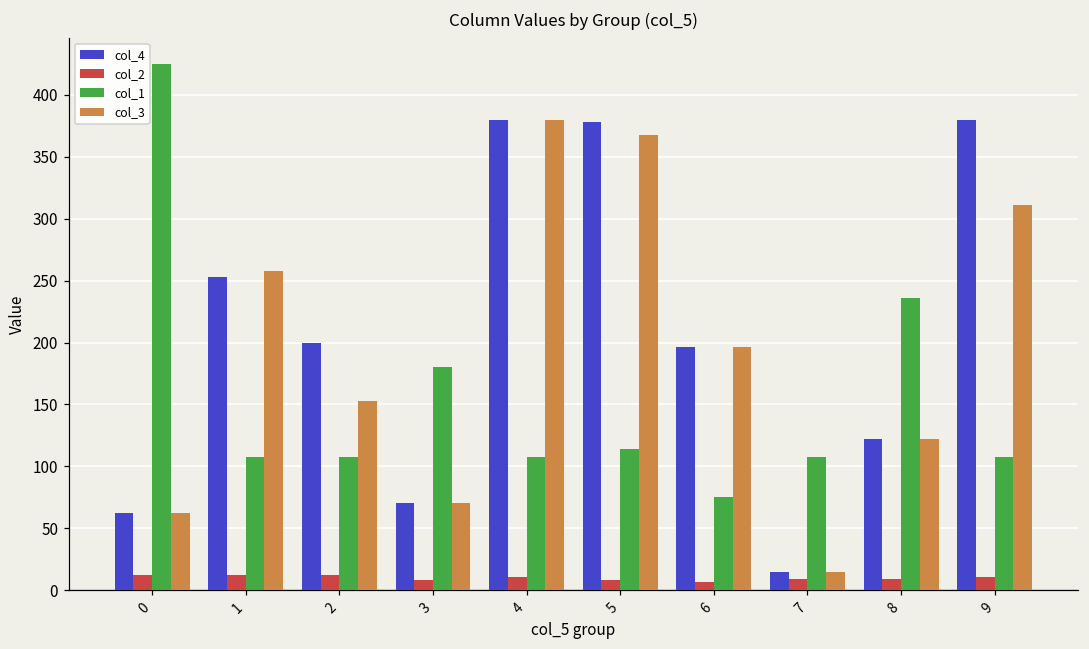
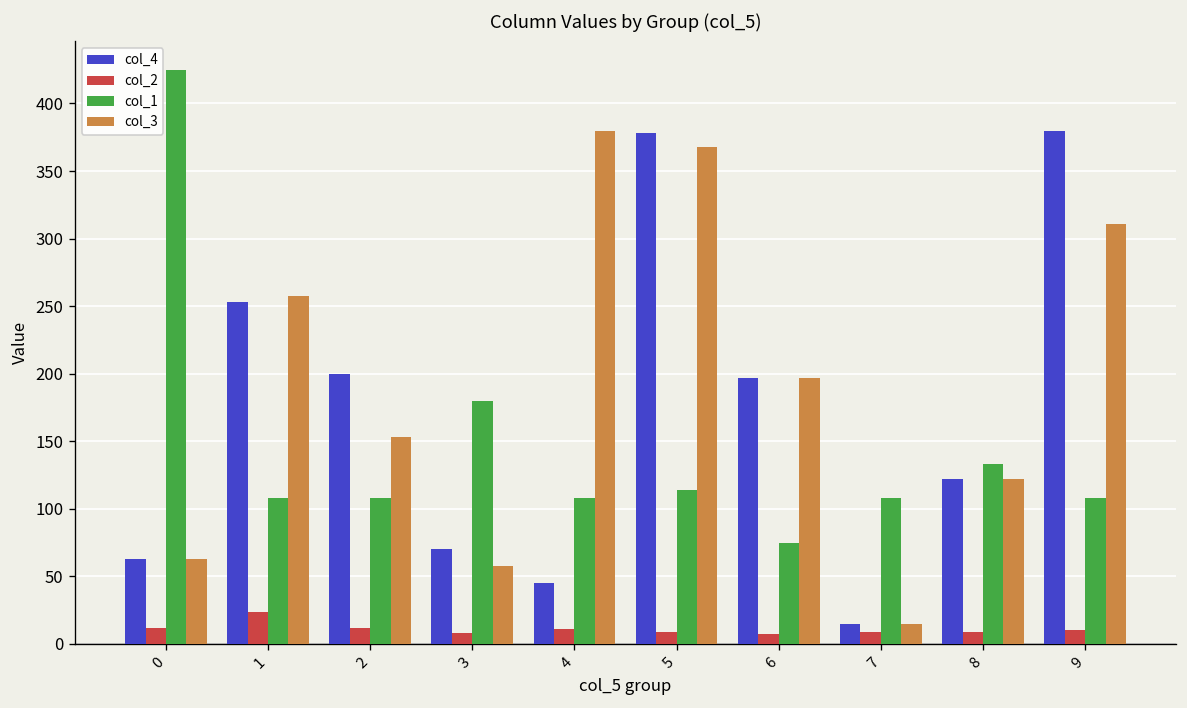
col_2, 1: 12 -> 23
col_3, 3: 70 -> 58
col_4, 4: 380 -> 45
col_1, 8: 236 -> 133
